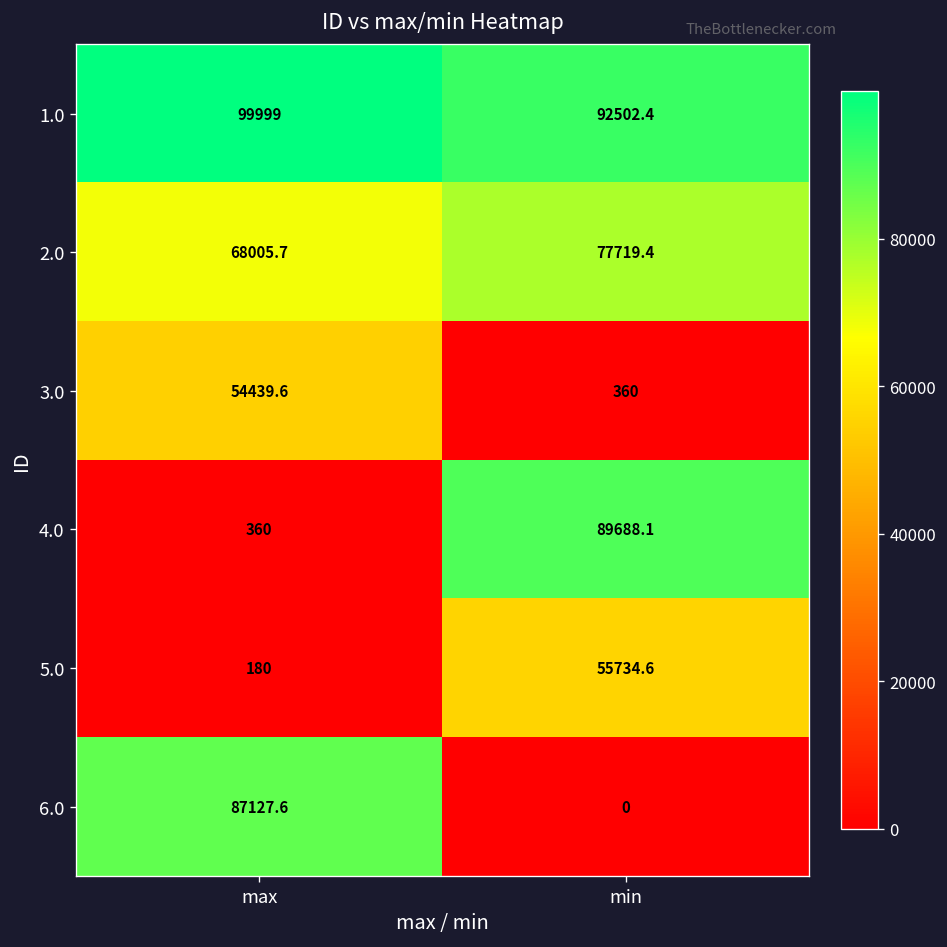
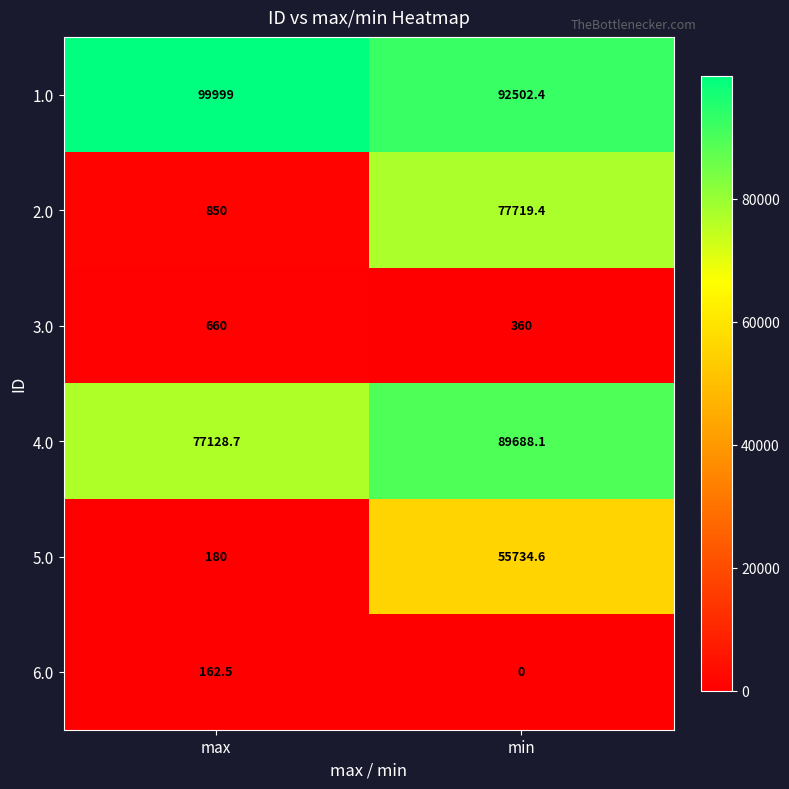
2.0, max: 68005.7 -> 850
3.0, max: 54439.6 -> 660
4.0, max: 360 -> 77128.7
6.0, max: 87127.6 -> 162.5
